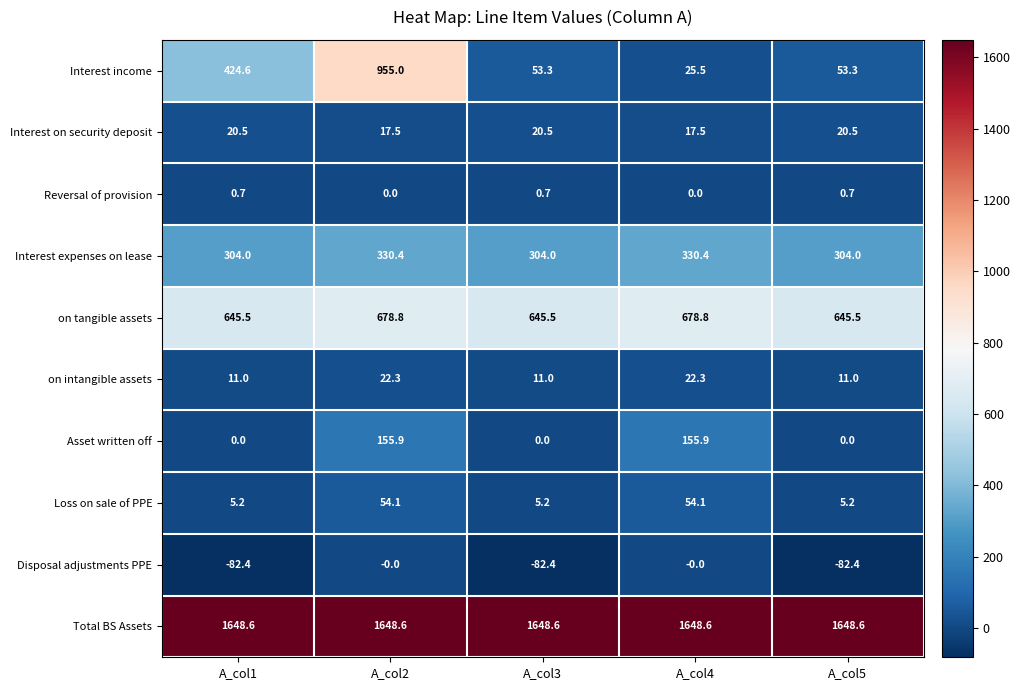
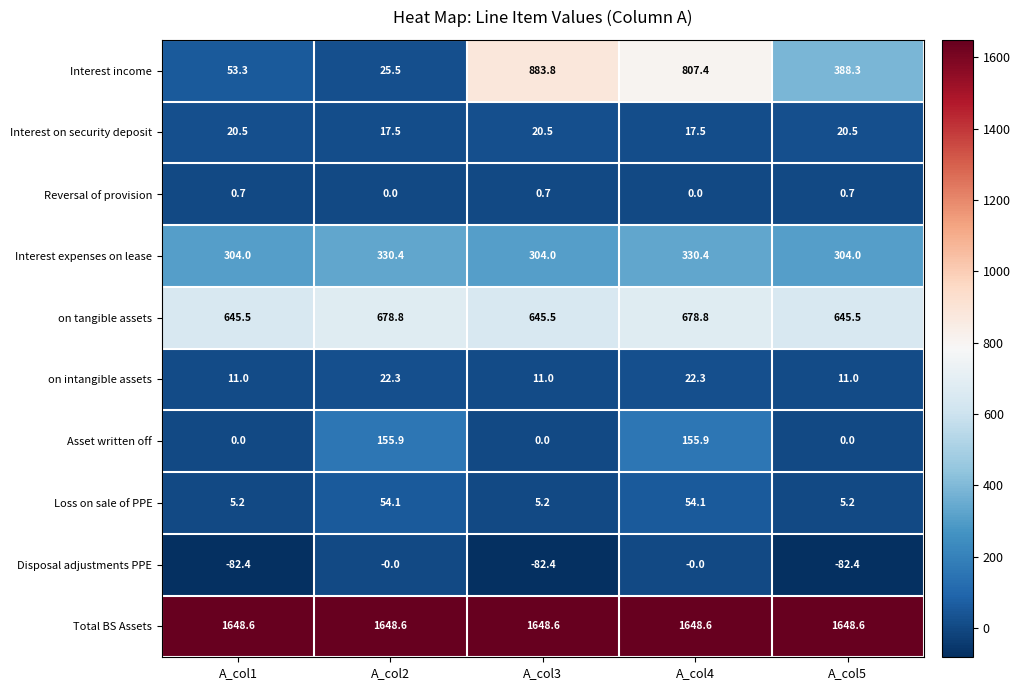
Interest income, A_col1: 424.6 -> 53.3
Interest income, A_col2: 955.0 -> 25.5
Interest income, A_col3: 53.3 -> 883.8
Interest income, A_col4: 25.5 -> 807.4
Interest income, A_col5: 53.3 -> 388.3
